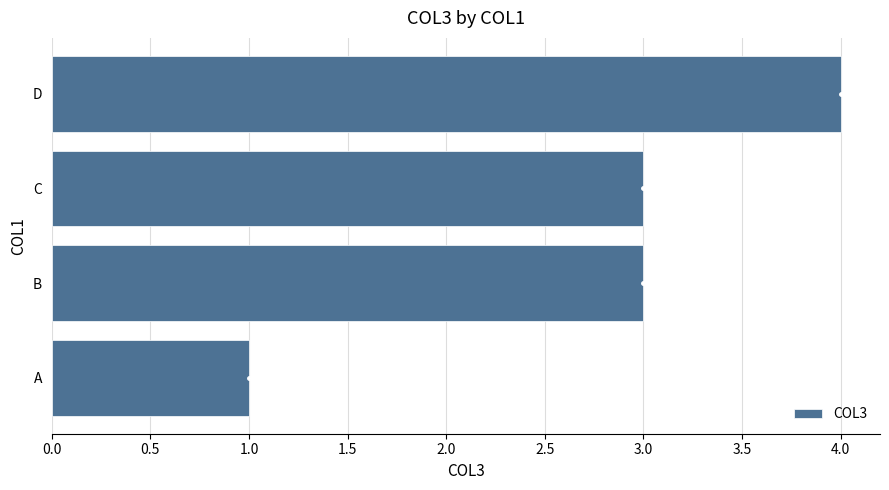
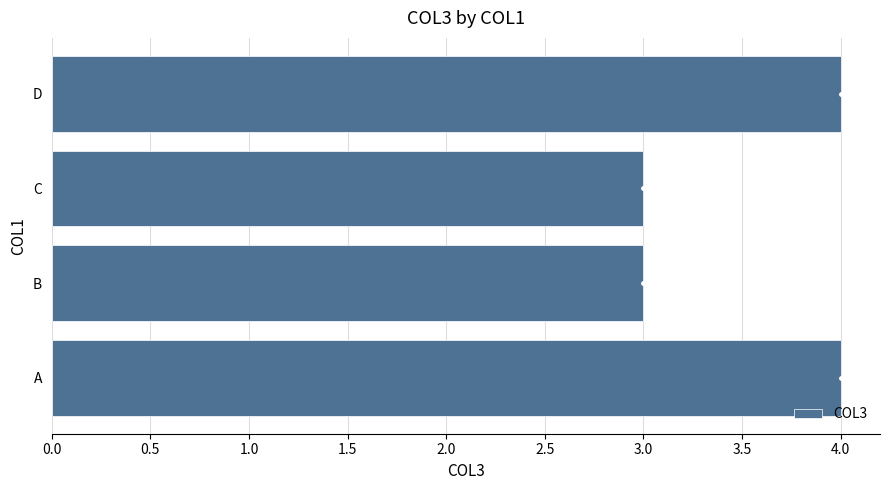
COL3, A: 1 -> 4
